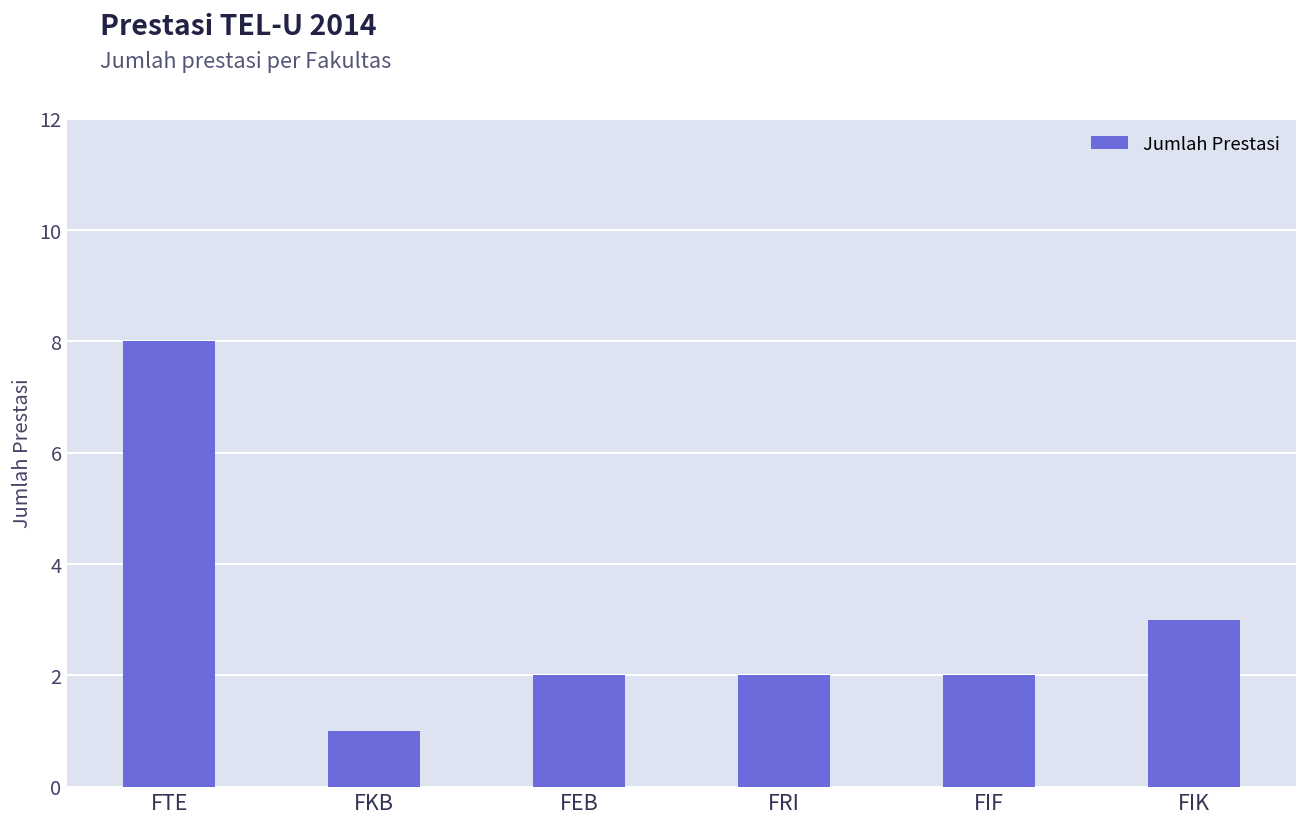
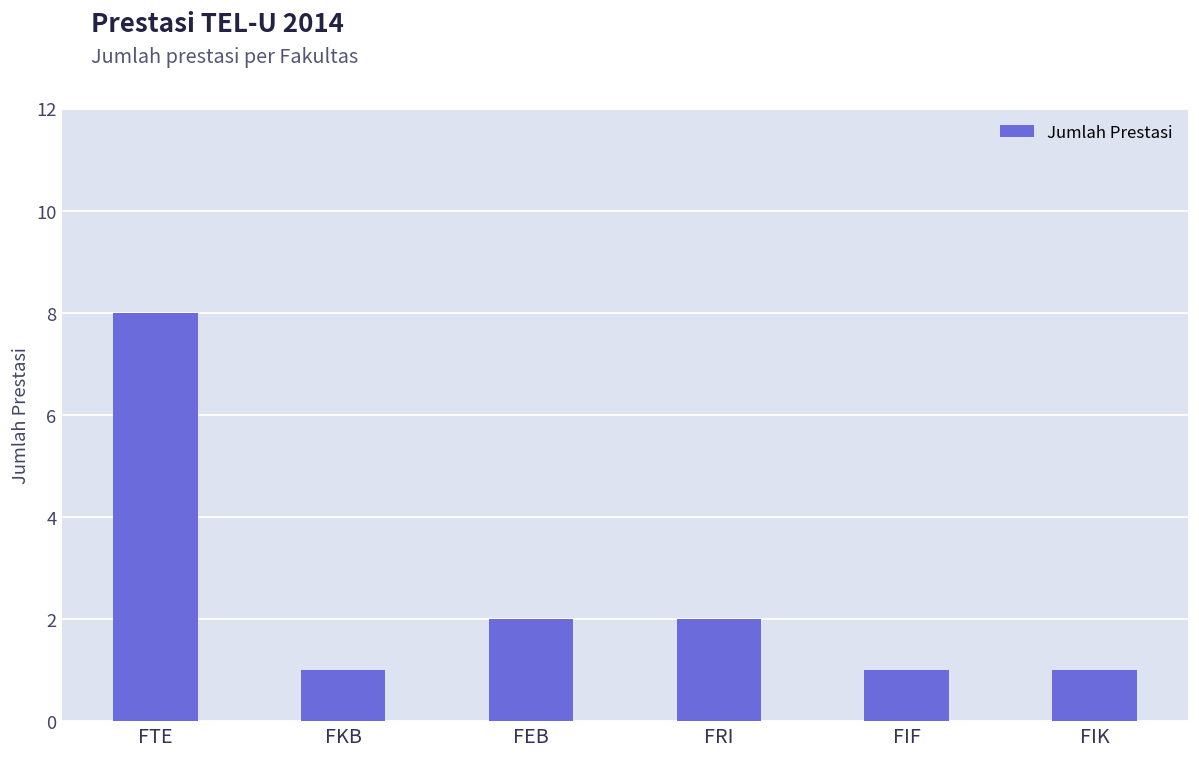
FIF: 2 -> 1
FIK: 3 -> 1
